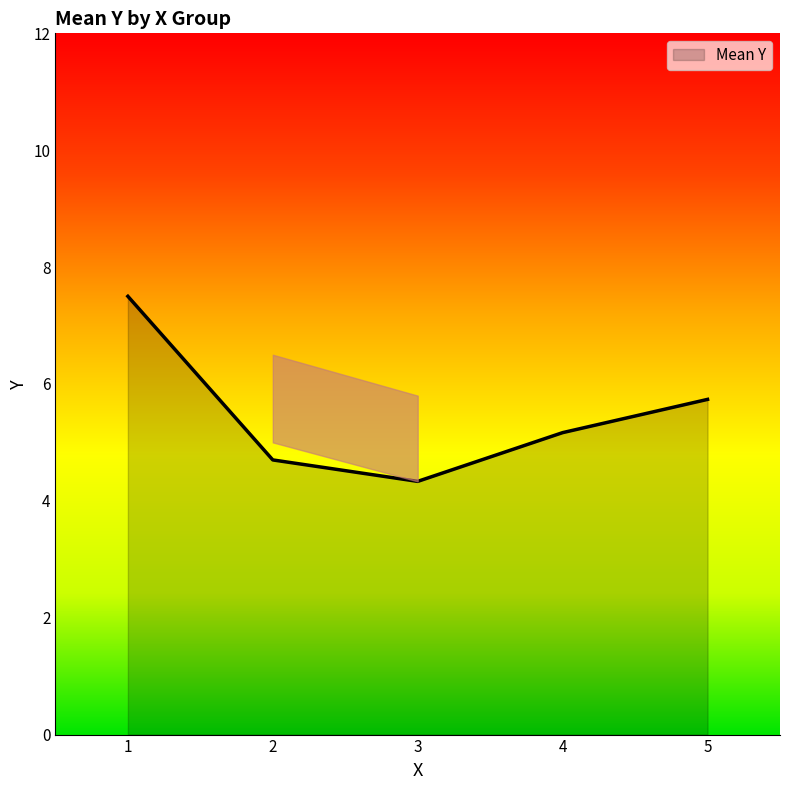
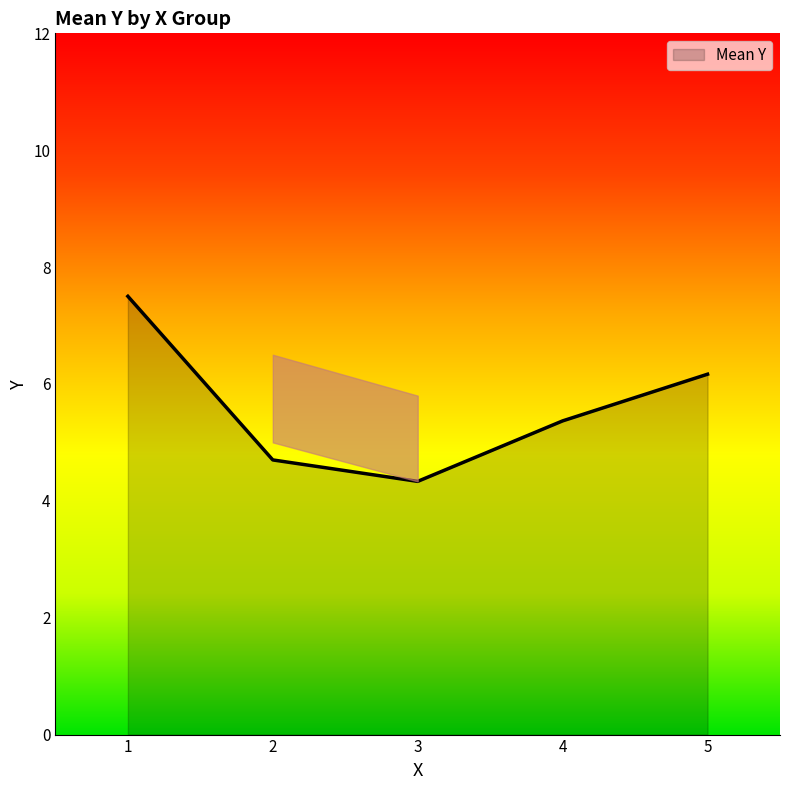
Mean Y, 4: 5.2 -> 5.4
Mean Y, 5: 5.7 -> 6.2
